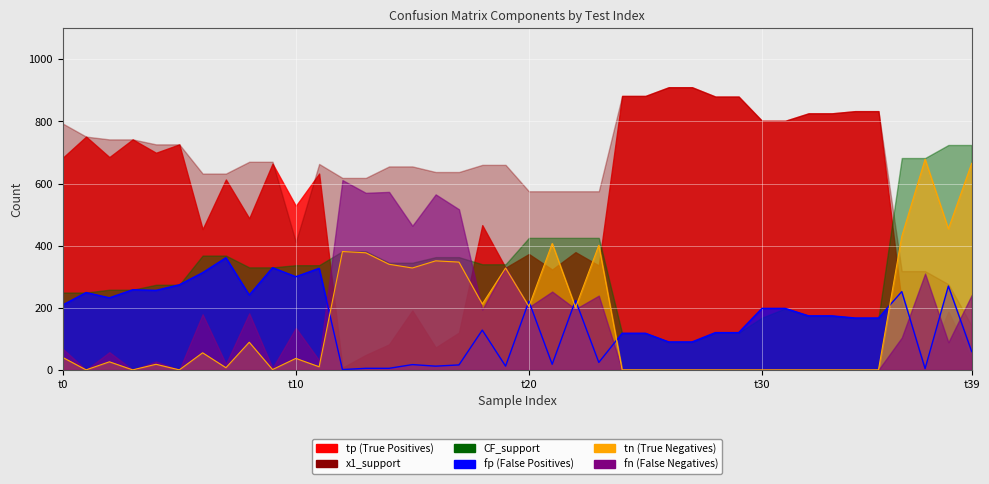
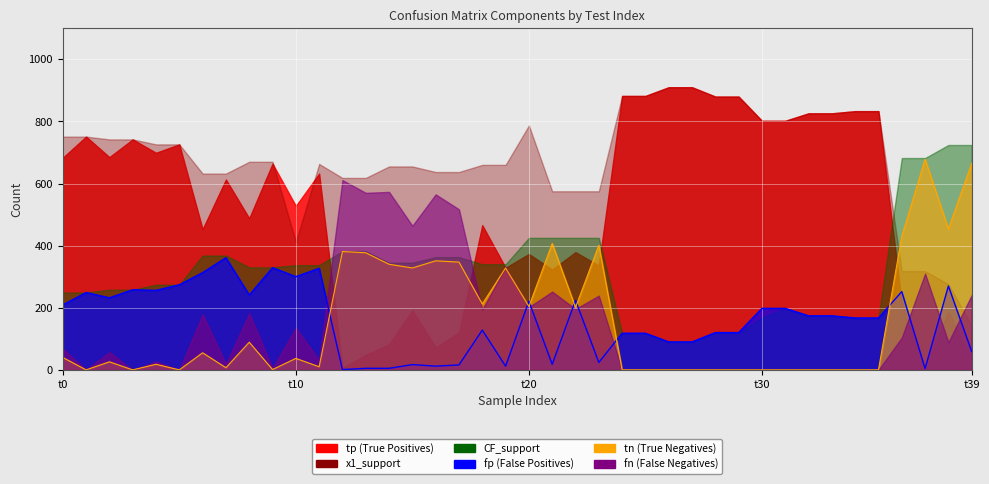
x1_support, t0: 790 -> 750
x1_support, t20: 580 -> 790
